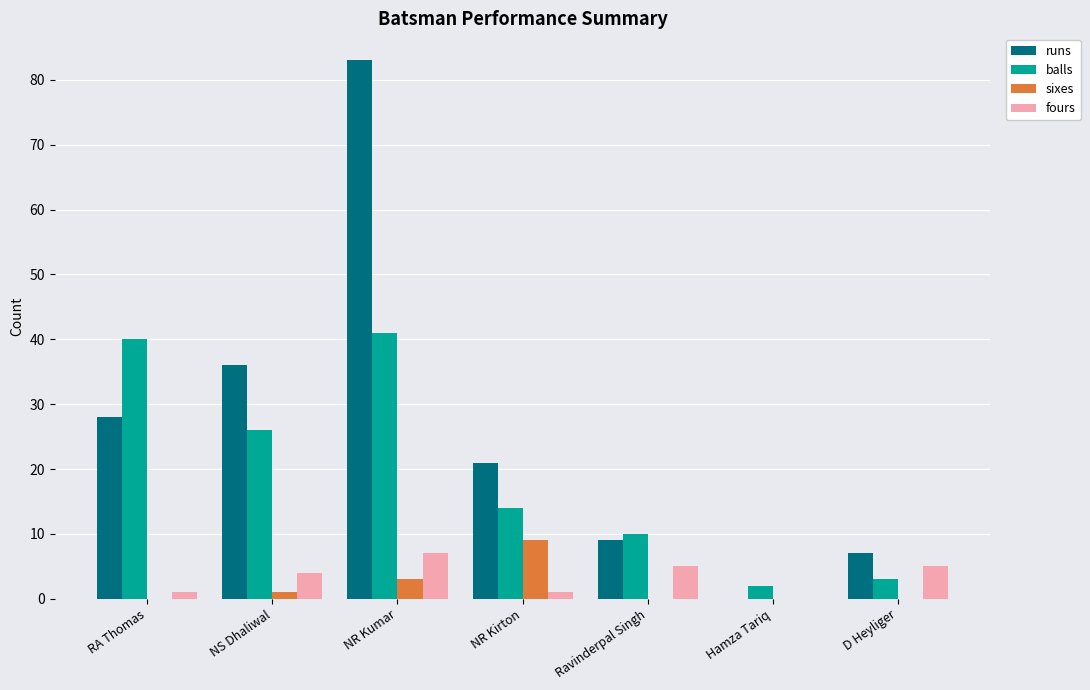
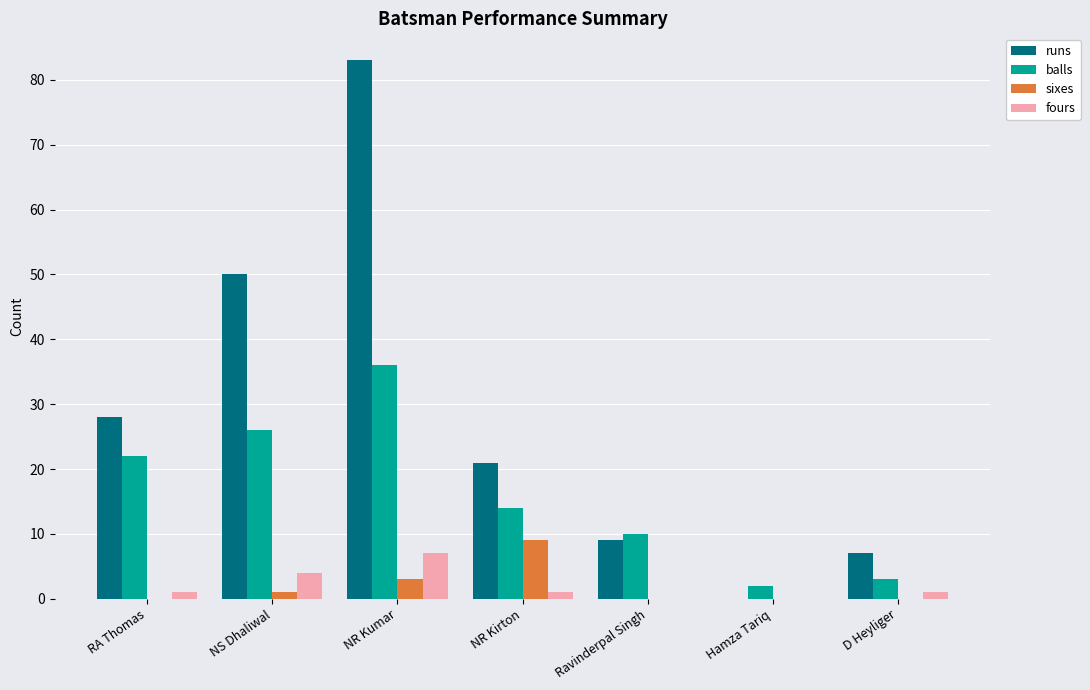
balls, RA Thomas: 40 -> 22
runs, NS Dhaliwal: 36 -> 50
balls, NR Kumar: 41 -> 36
fours, Ravinderpal Singh: 5 -> 0
fours, D Heyliger: 5 -> 1
